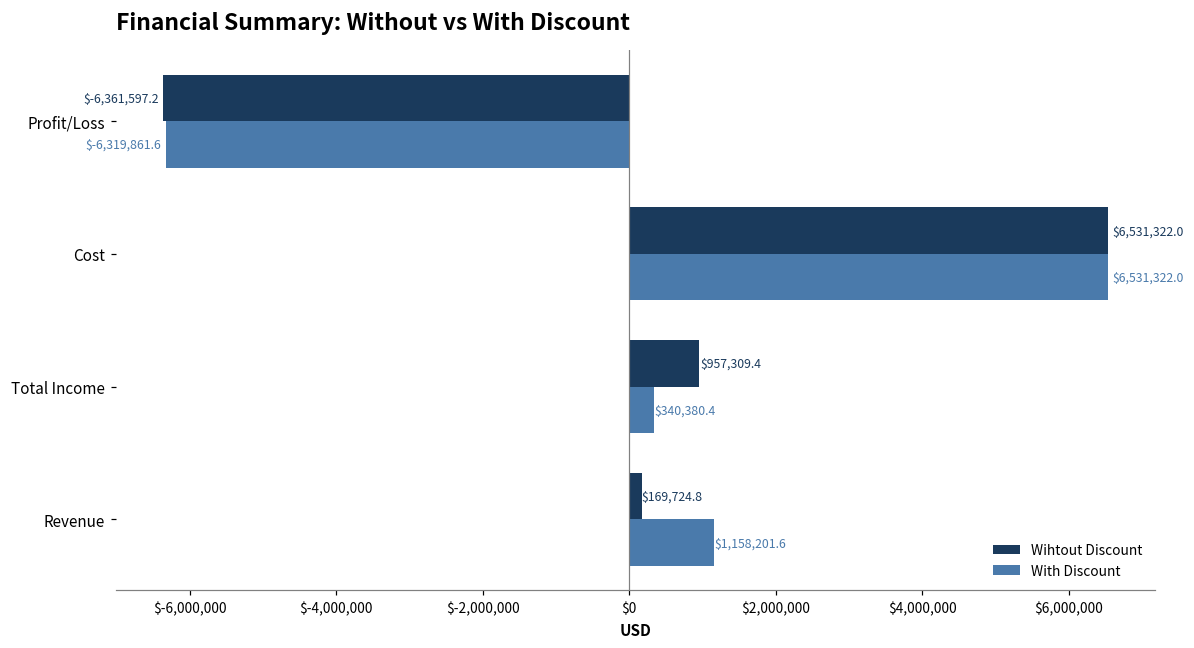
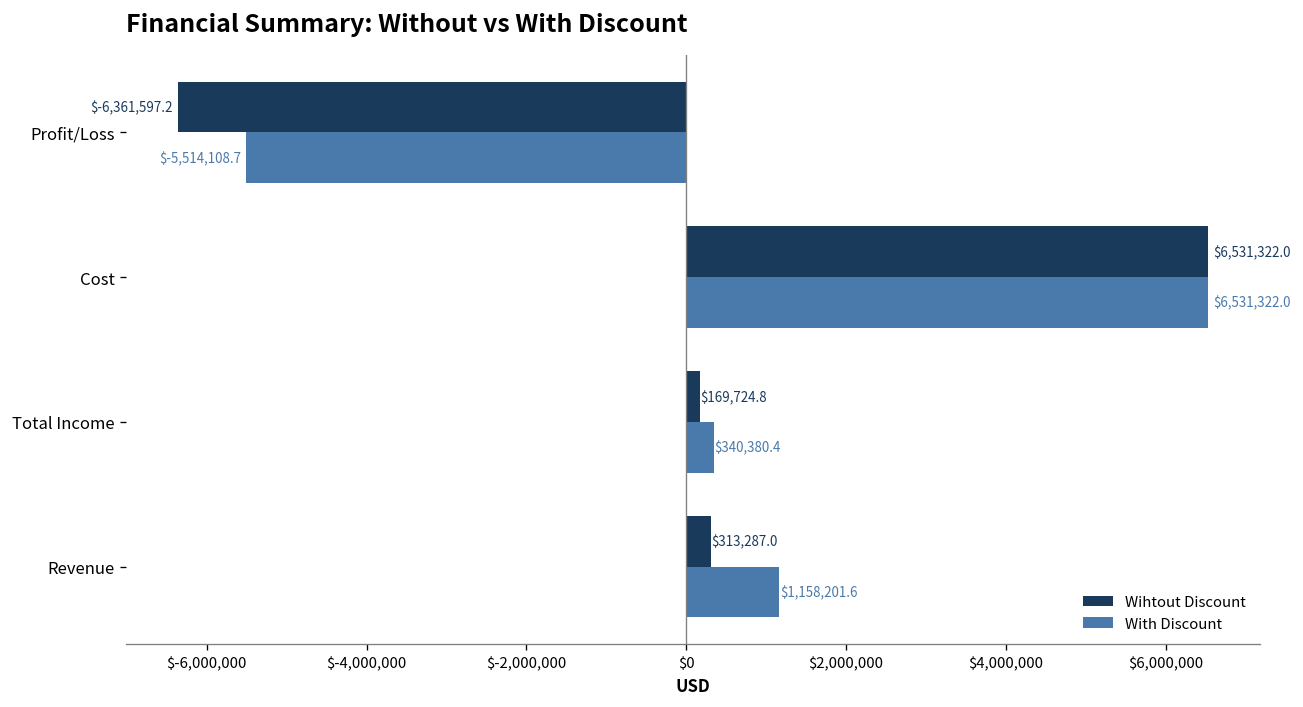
With Discount, Profit/Loss: $-6,319,861.6 -> $-5,514,108.7
Wihtout Discount, Total Income: $957,309.4 -> $169,724.8
Wihtout Discount, Revenue: $169,724.8 -> $313,287.0
